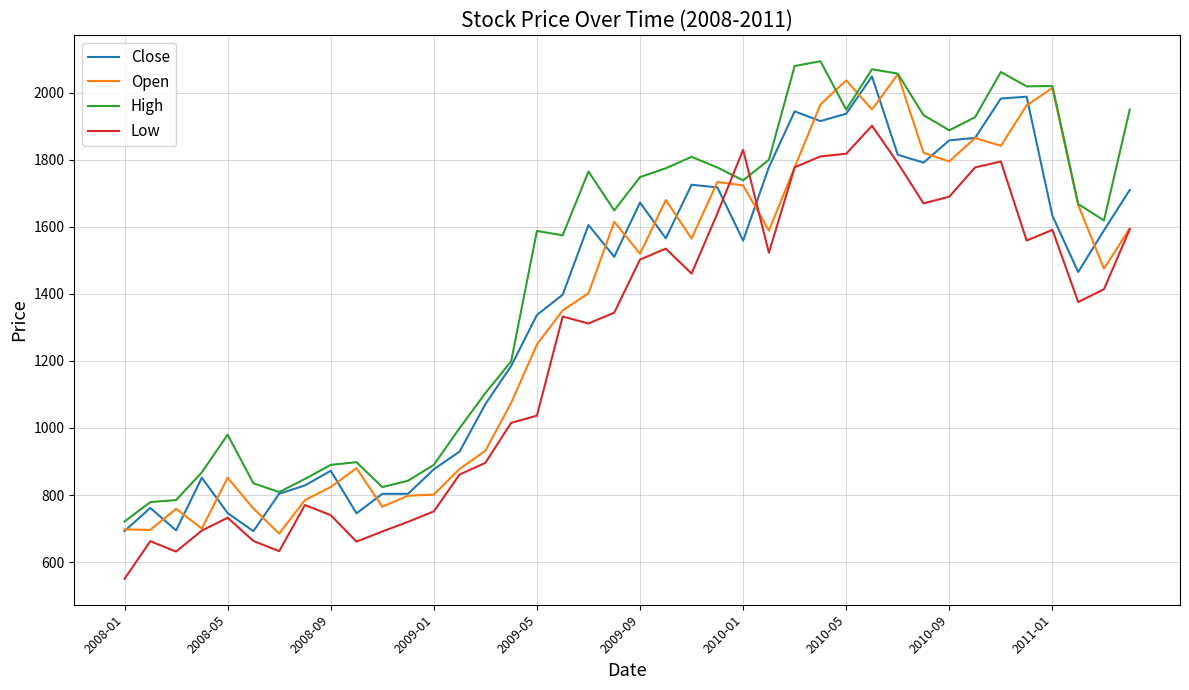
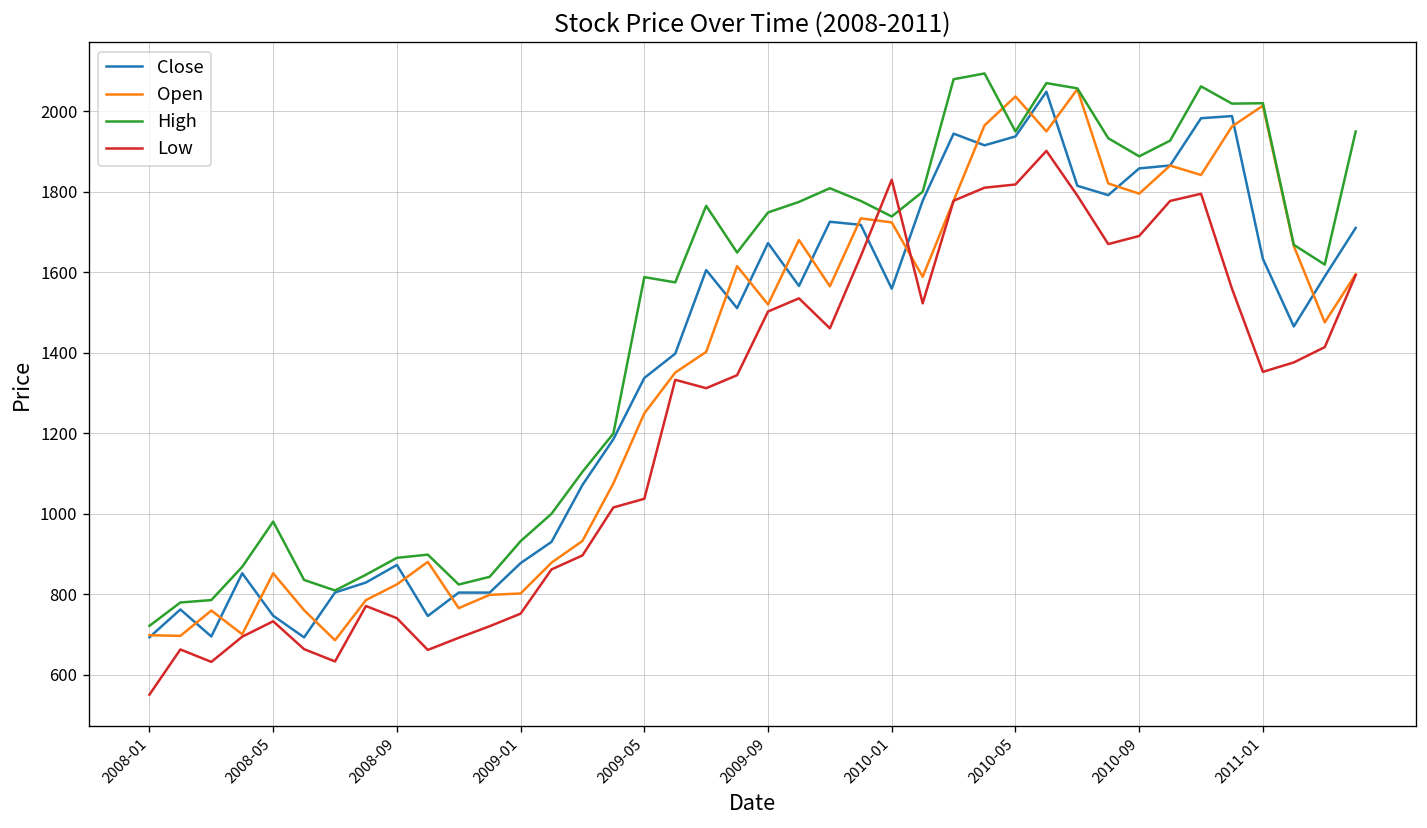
High, 2009-01: 890 -> 930
Low, 2011-01: 1590 -> 1350
